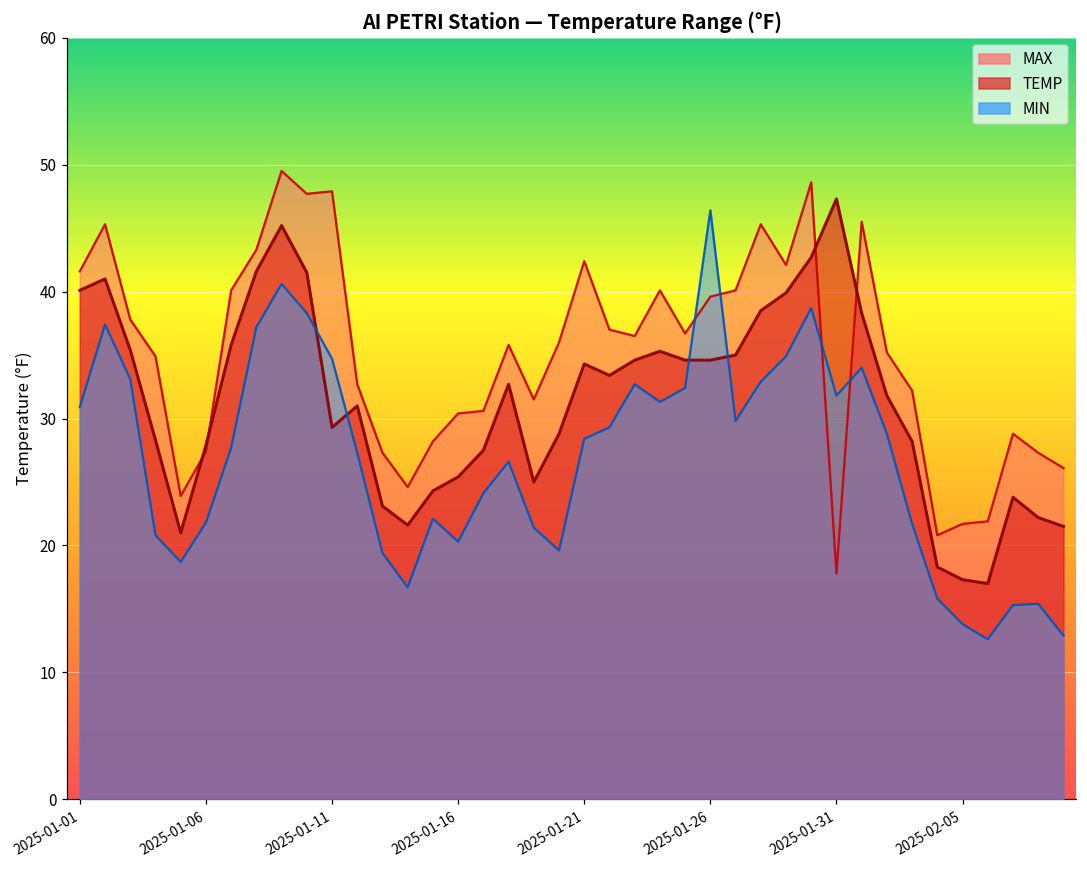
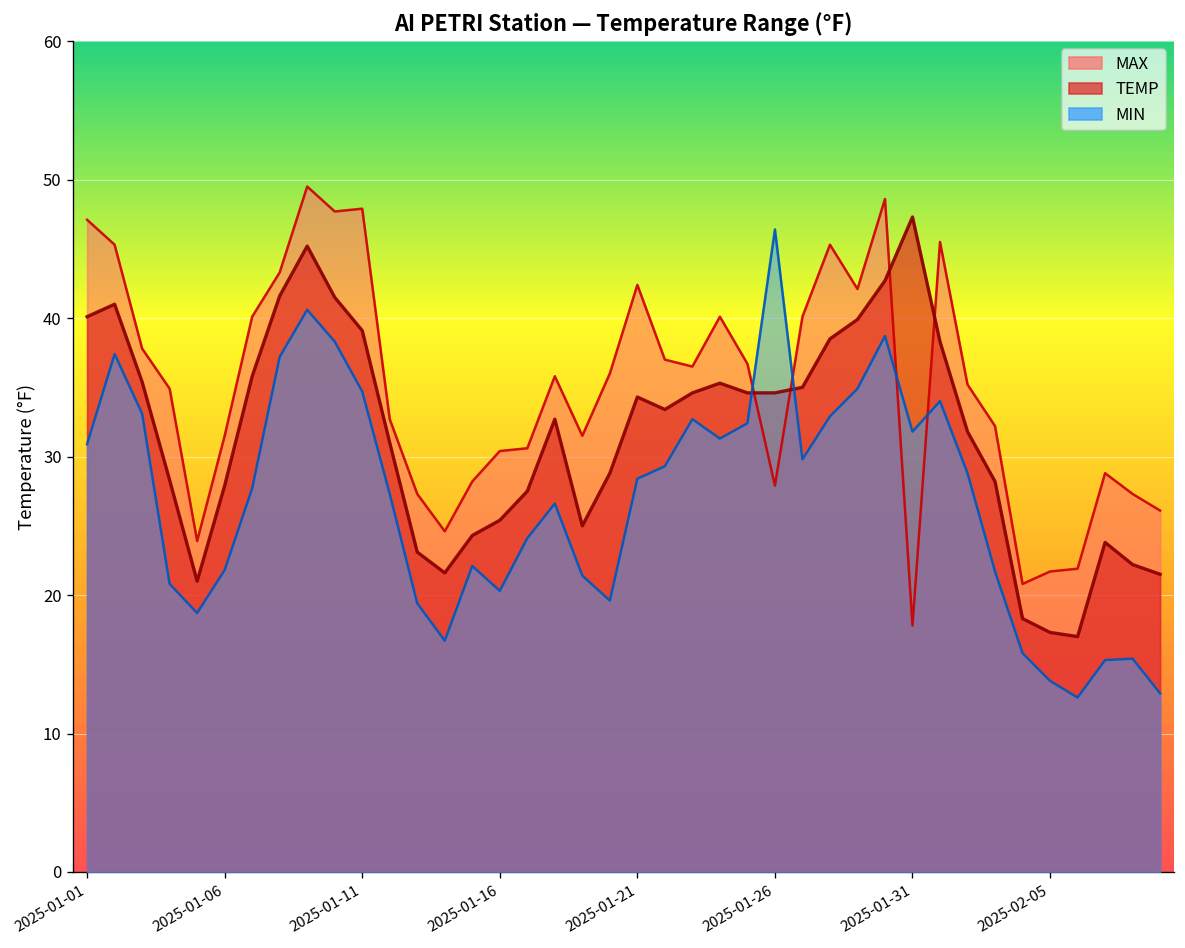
MAX, 2025-01-01: 41.6 -> 47.1
MAX, 2025-01-06: 27.4 -> 31.5
TEMP, 2025-01-11: 29.3 -> 39.1
MAX, 2025-01-26: 39.6 -> 27.9
